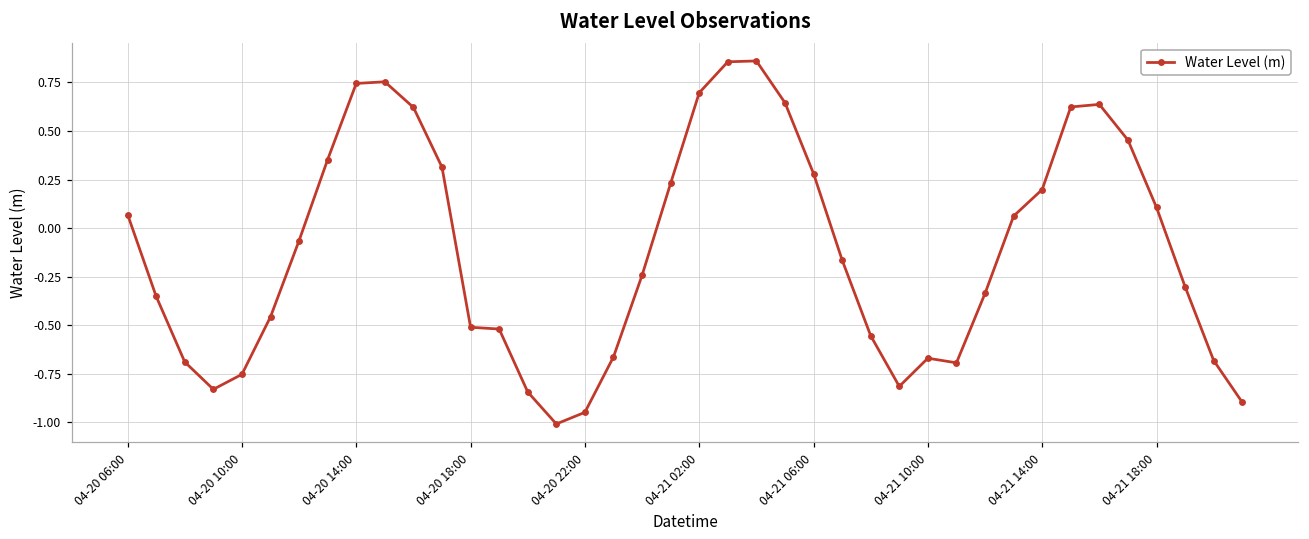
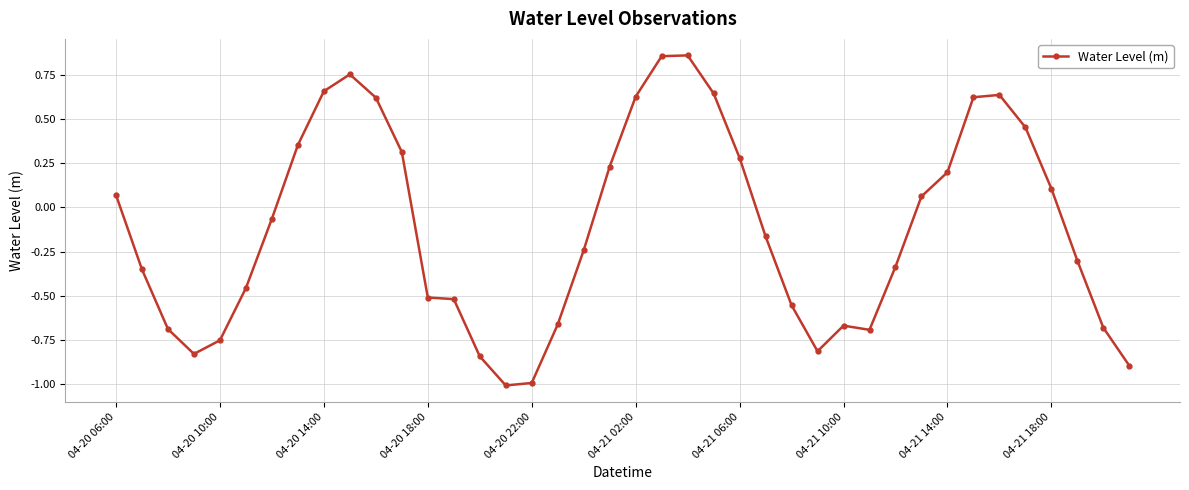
04-20 14:00: 0.74 -> 0.66
04-20 22:00: -0.95 -> -0.99
04-21 02:00: 0.70 -> 0.63
